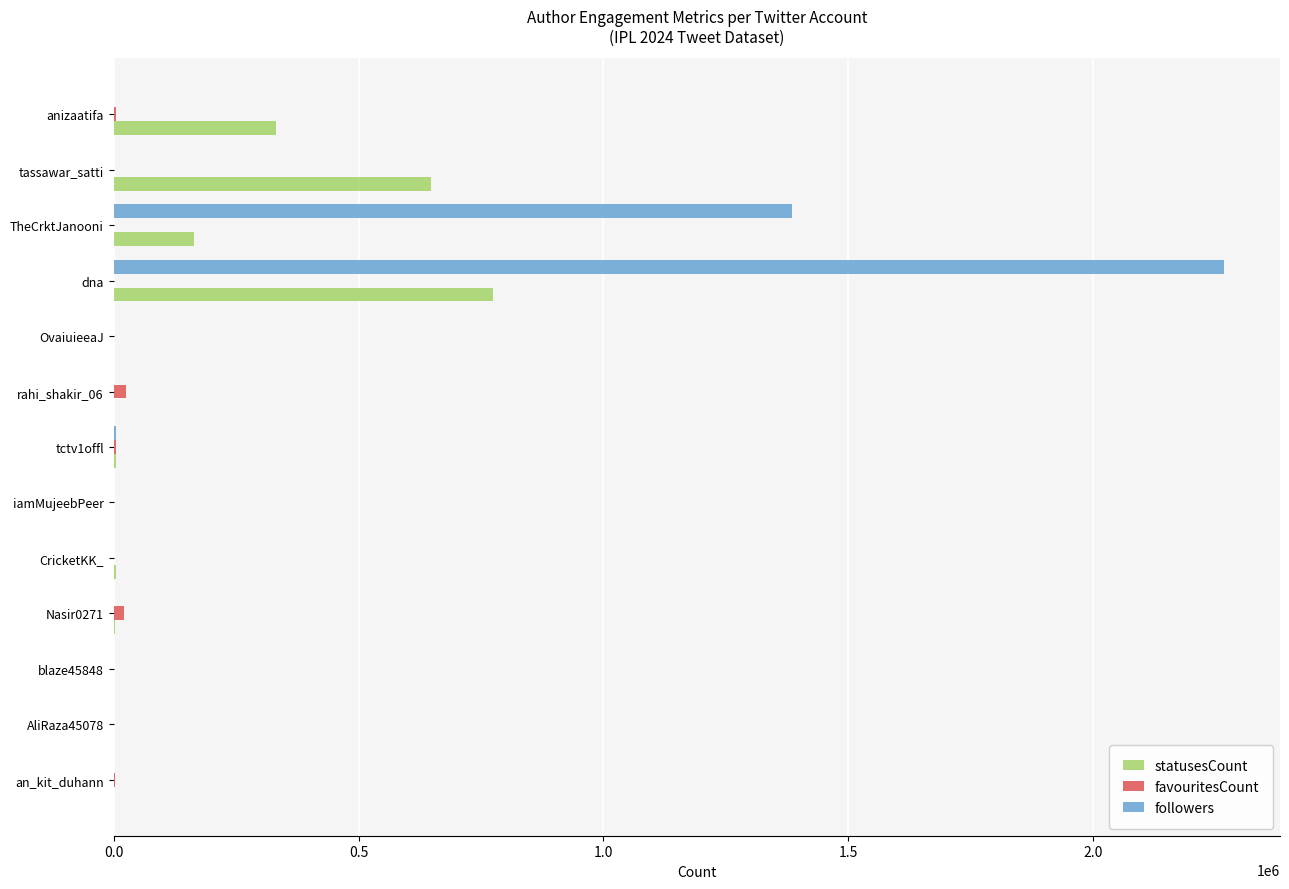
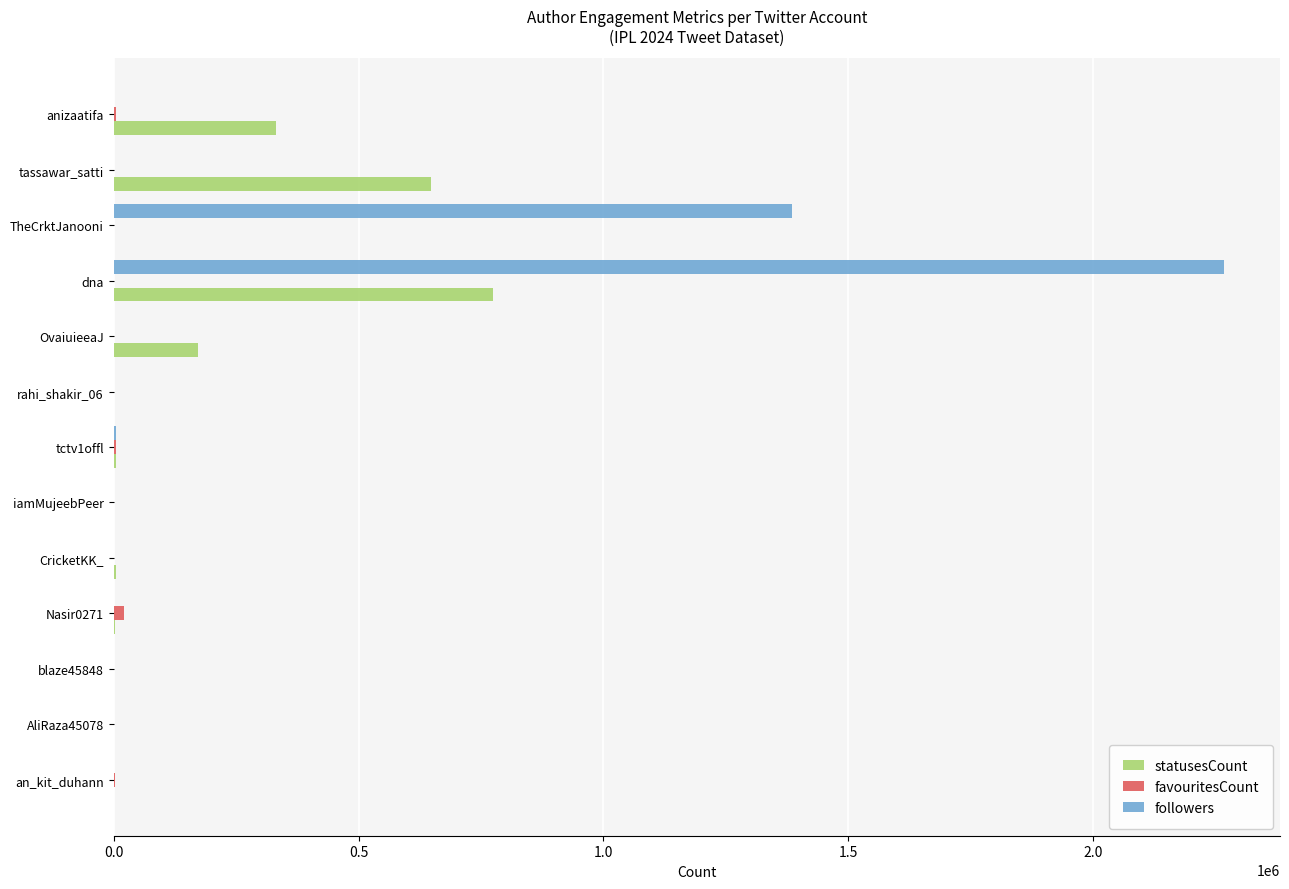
statusesCount, TheCrktJanooni: 160000 -> 0
statusesCount, OvaiuieeaJ: 0 -> 170000
favouritesCount, rahi_shakir_06: 30000 -> 0
